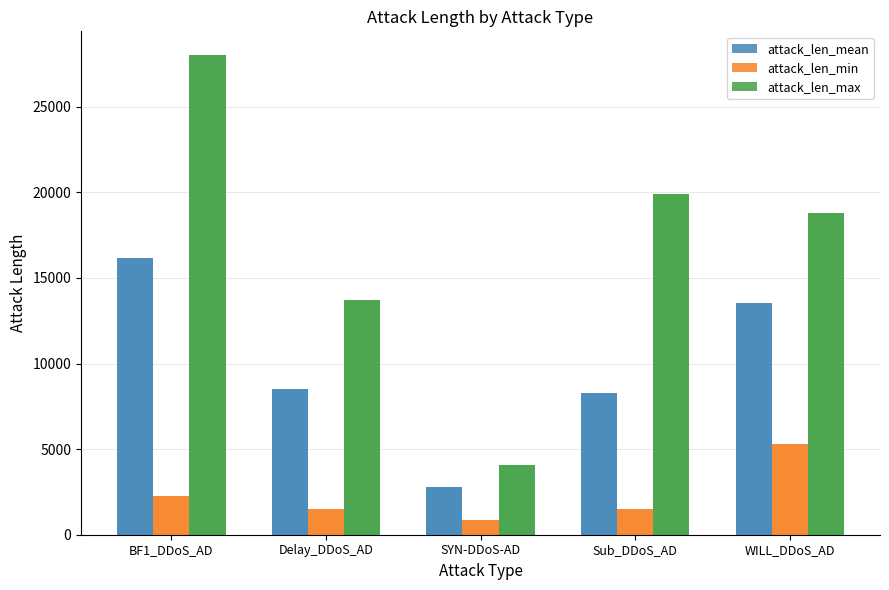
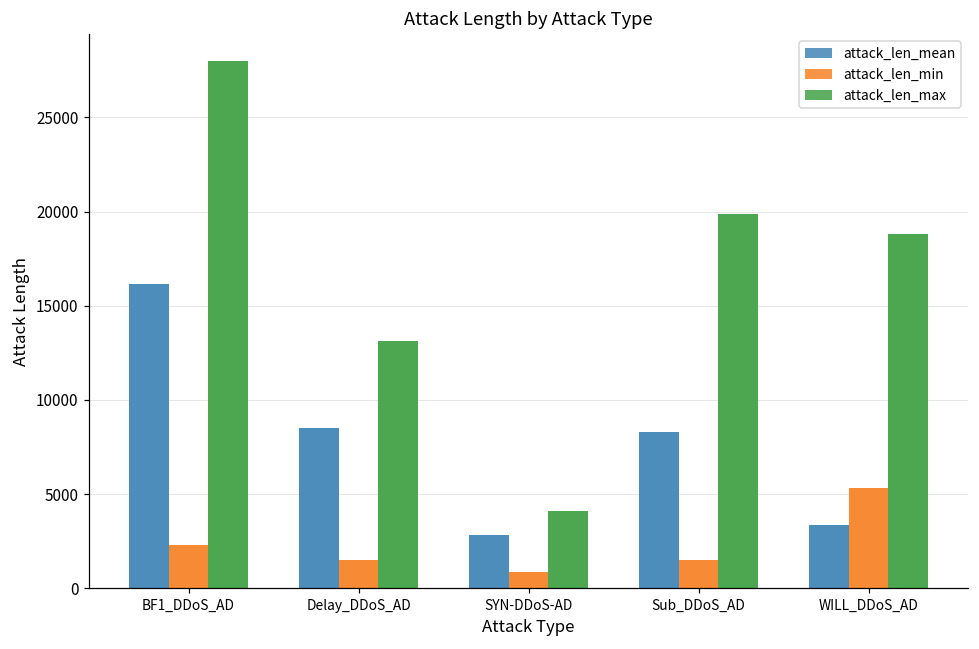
attack_len_max, Delay_DDoS_AD: 13700 -> 13100
attack_len_mean, WILL_DDoS_AD: 13600 -> 3400
